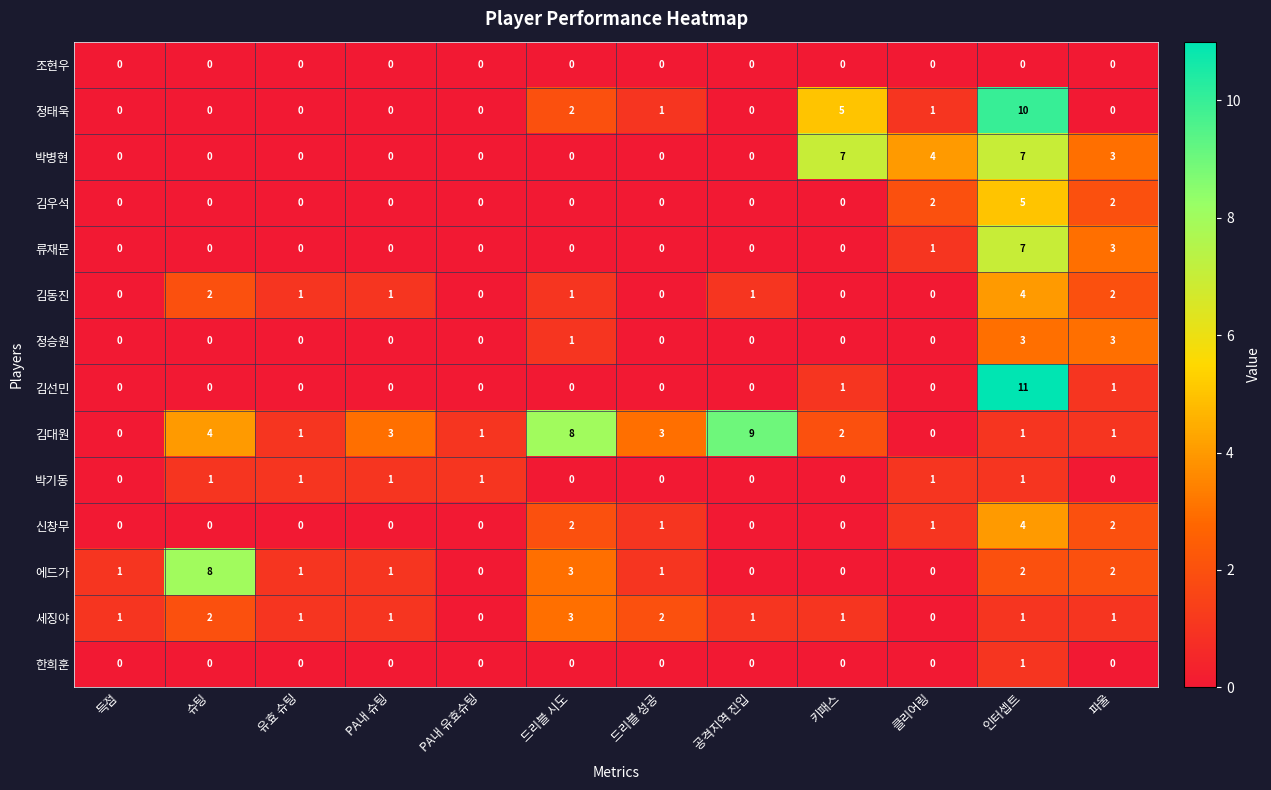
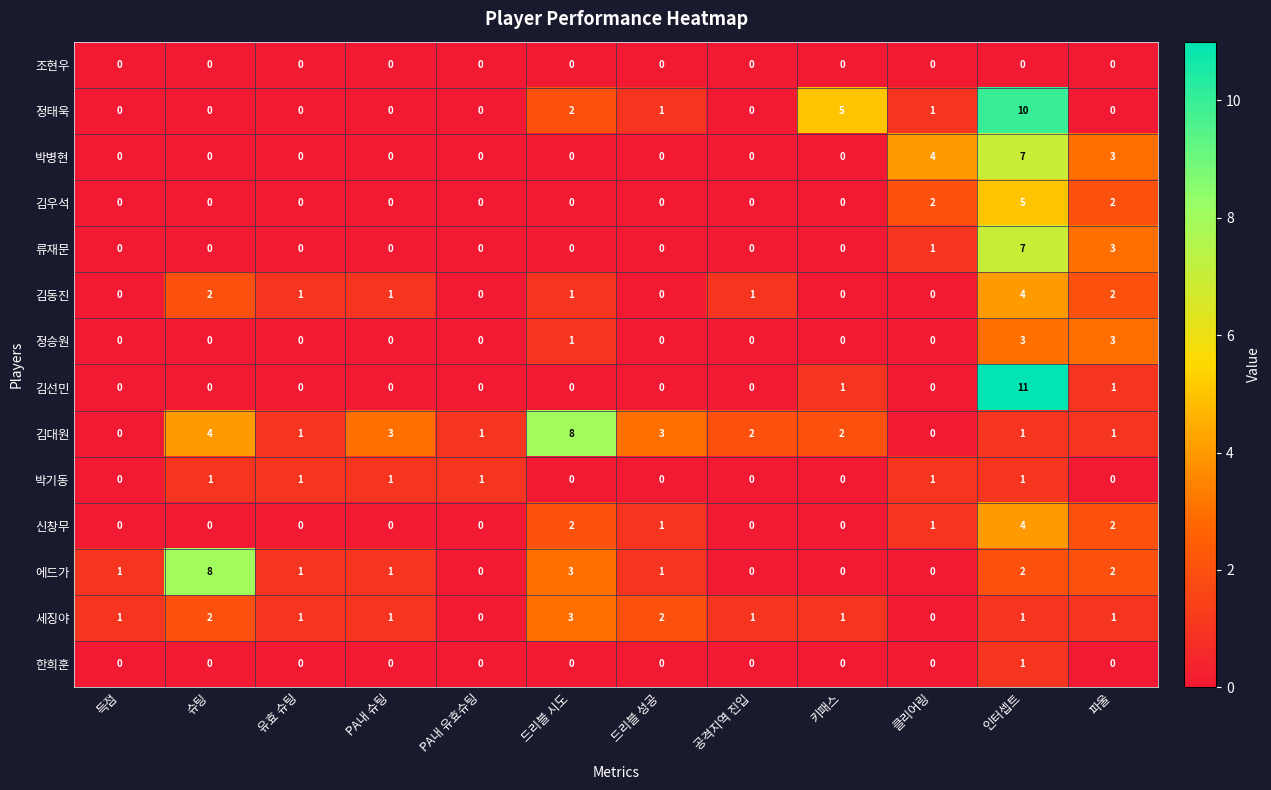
박병현, 키패스: 7 -> 0
김대원, 공격지역 진입: 9 -> 2
